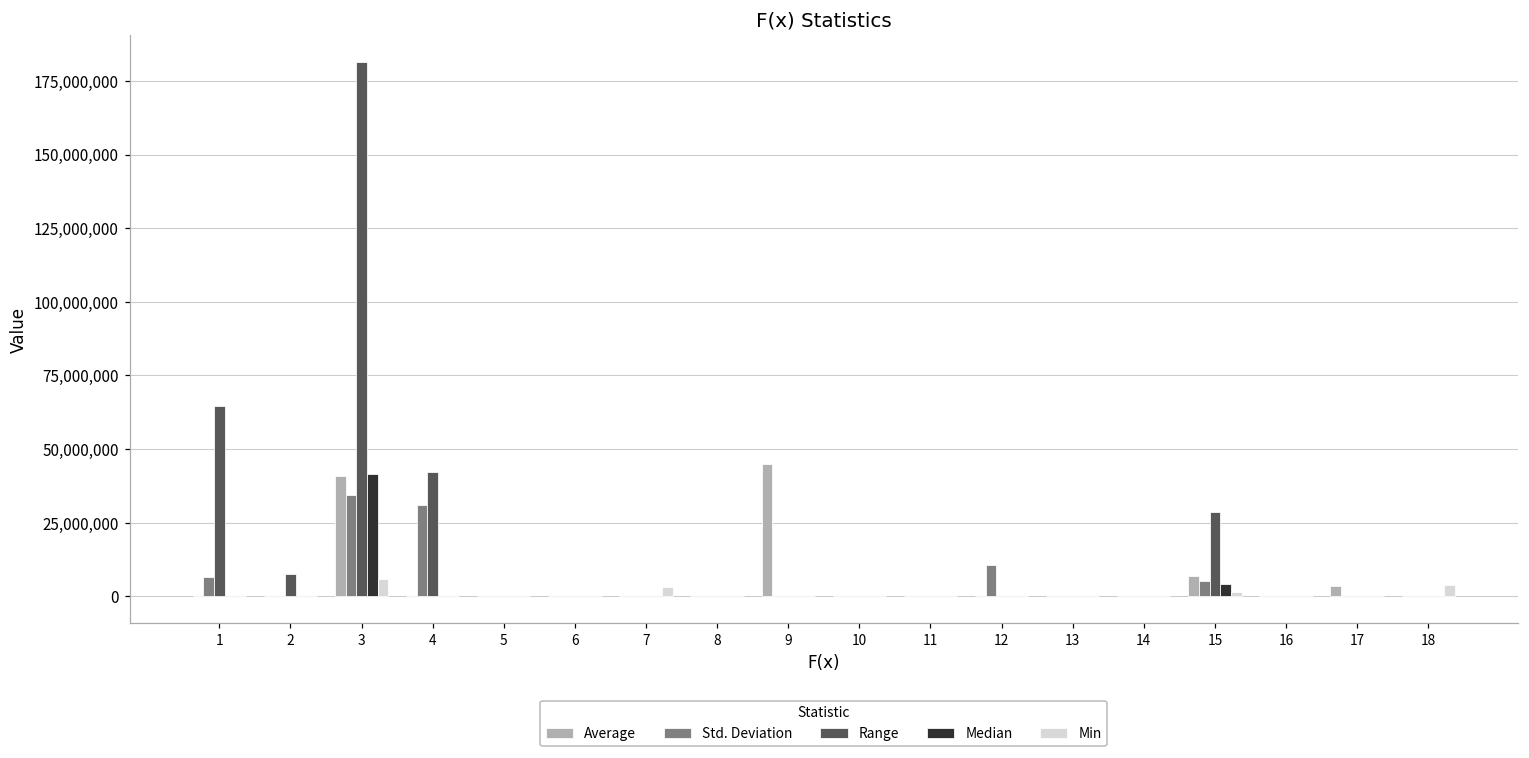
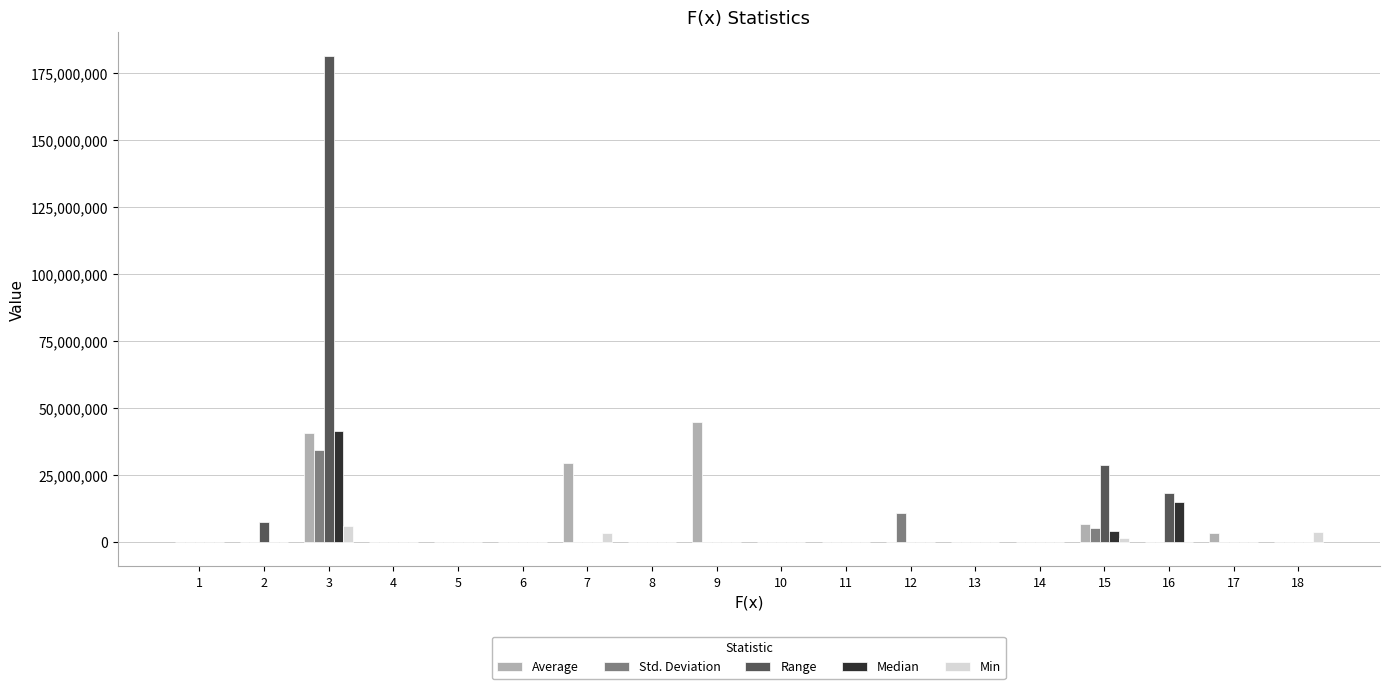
Std. Deviation, 1: 6,000,000 -> 0
Range, 1: 65,000,000 -> 0
Std. Deviation, 4: 31,000,000 -> 0
Range, 4: 42,000,000 -> 0
Average, 7: 0 -> 30,000,000
Range, 16: 0 -> 18,000,000
Median, 16: 0 -> 15,000,000
